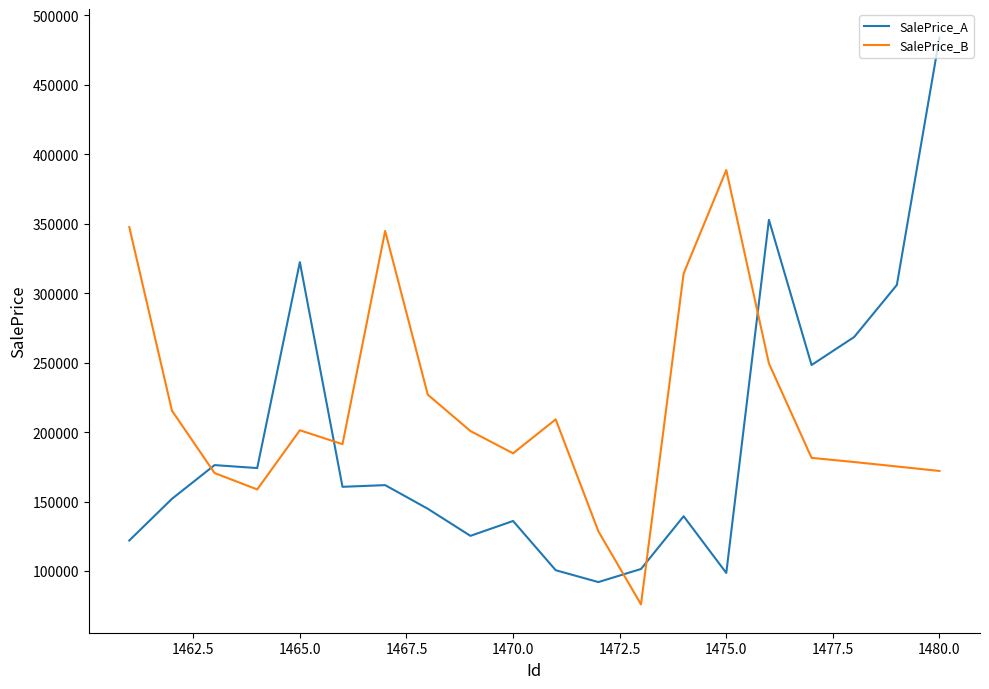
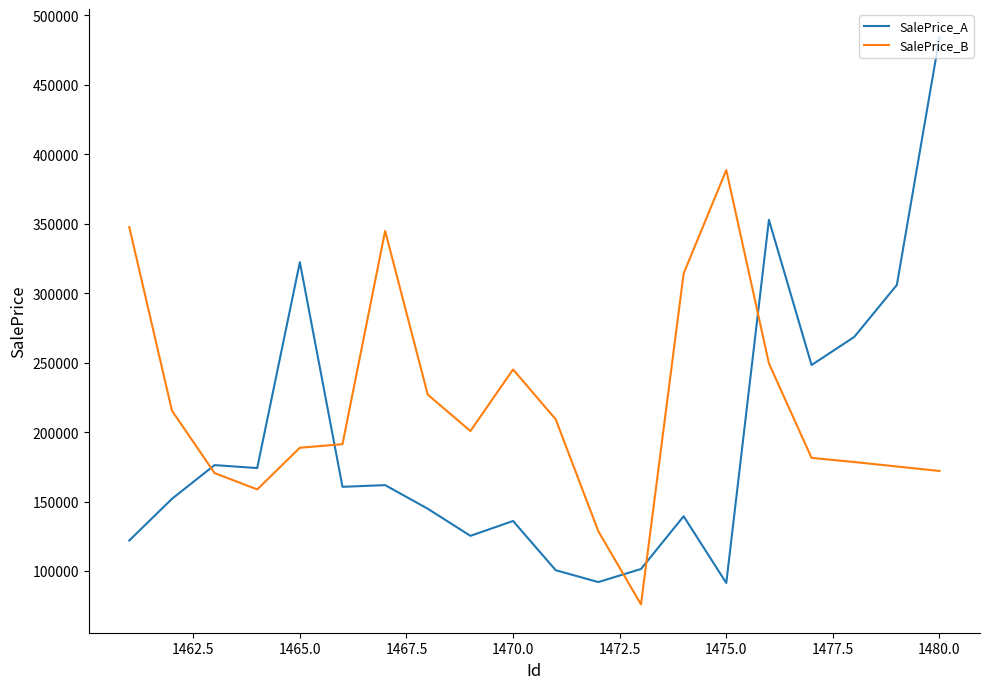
SalePrice_B, 1465.0: 201000 -> 189000
SalePrice_B, 1470.0: 185000 -> 245000
SalePrice_A, 1475.0: 99000 -> 91000
